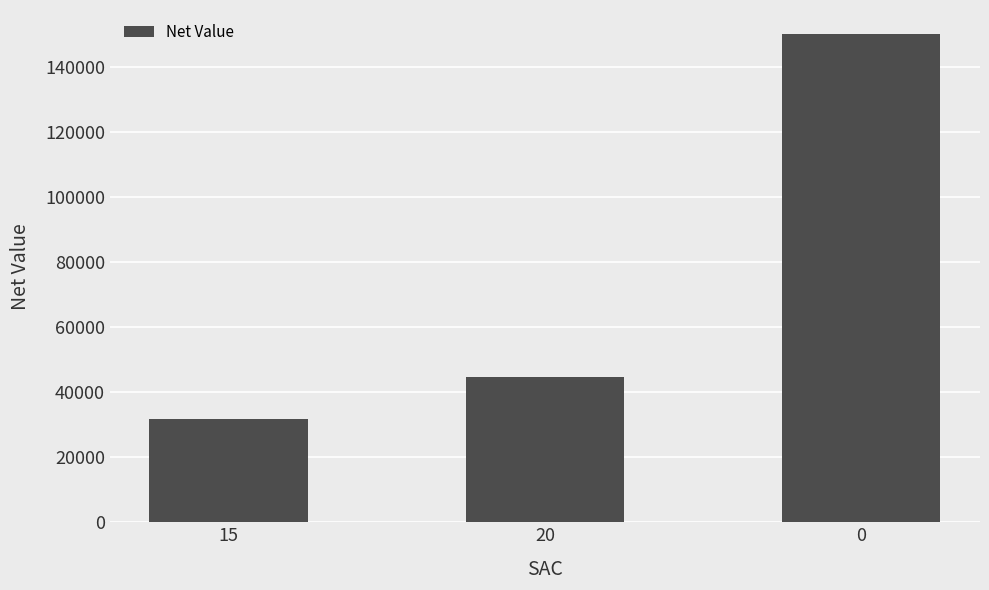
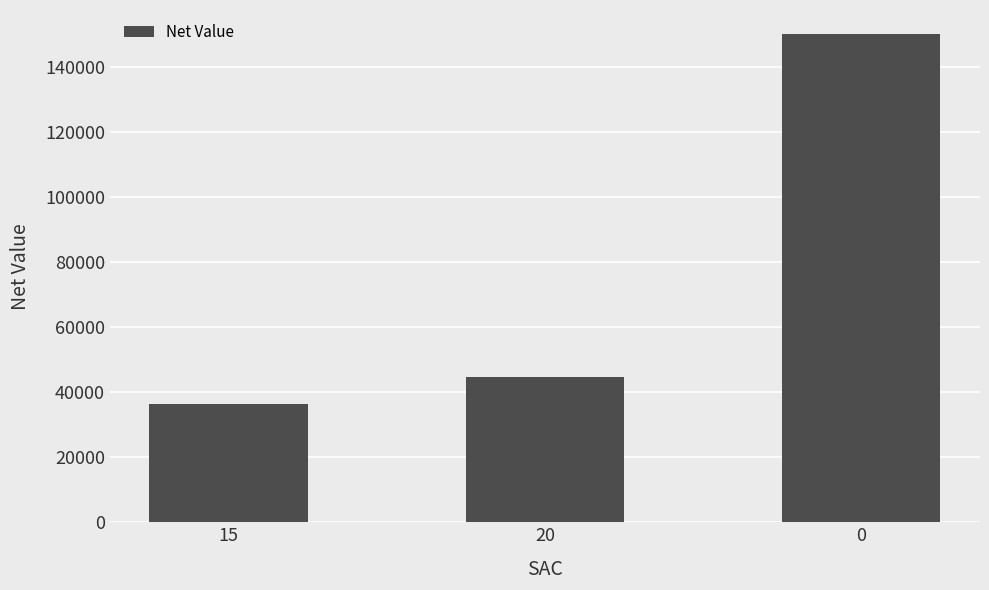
15: 32000 -> 36000
